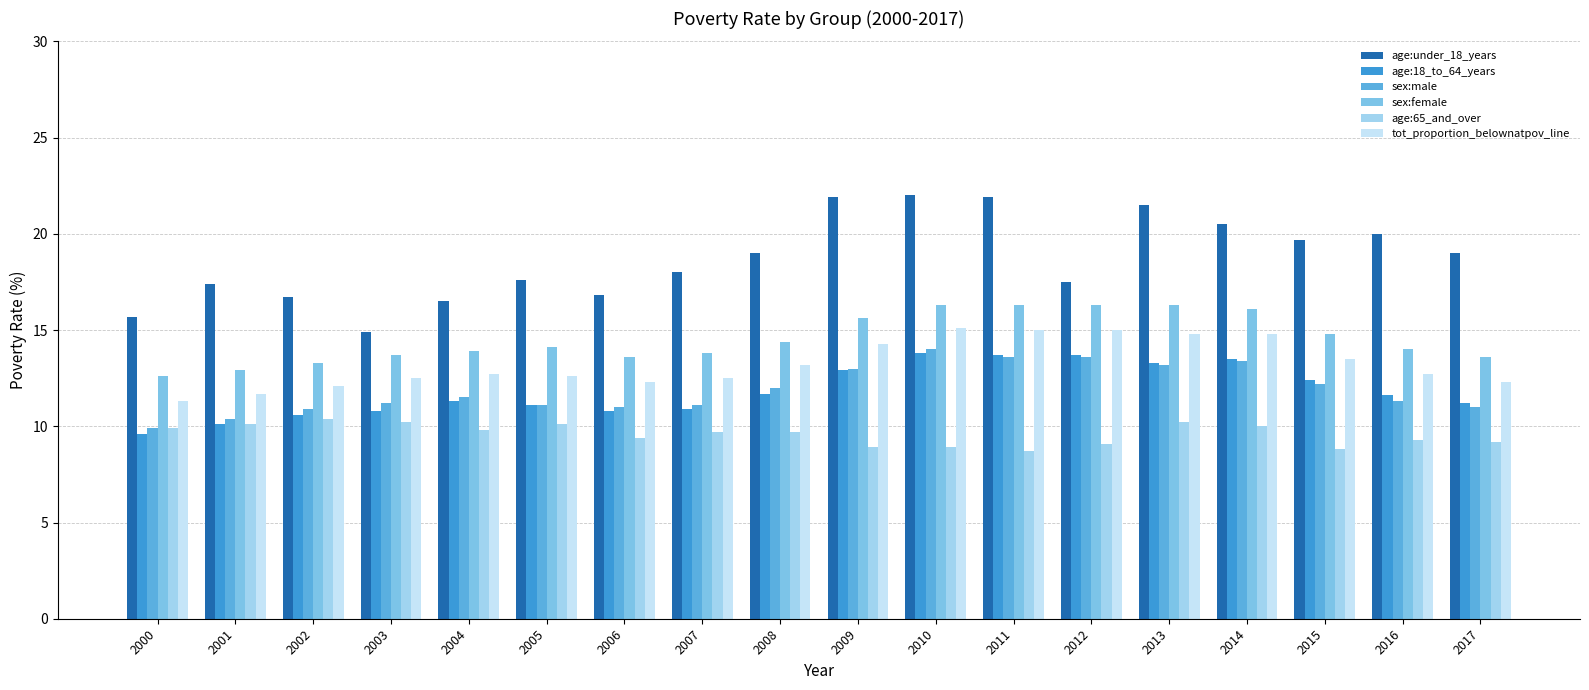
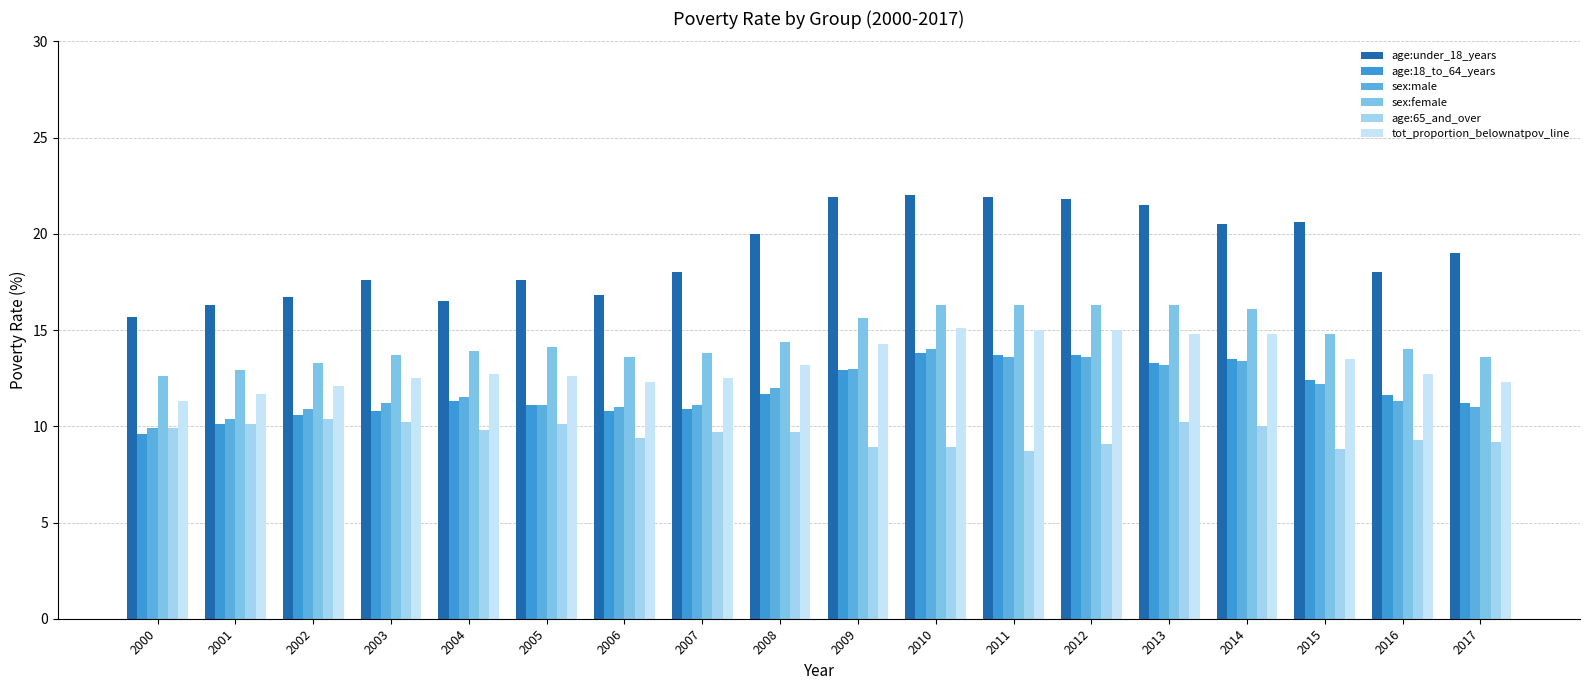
age:under_18_years, 2001: 17.4 -> 16.3
age:under_18_years, 2003: 14.9 -> 17.6
age:under_18_years, 2008: 19 -> 20
age:under_18_years, 2012: 17.5 -> 21.8
age:under_18_years, 2015: 19.7 -> 20.6
age:under_18_years, 2016: 20 -> 18
